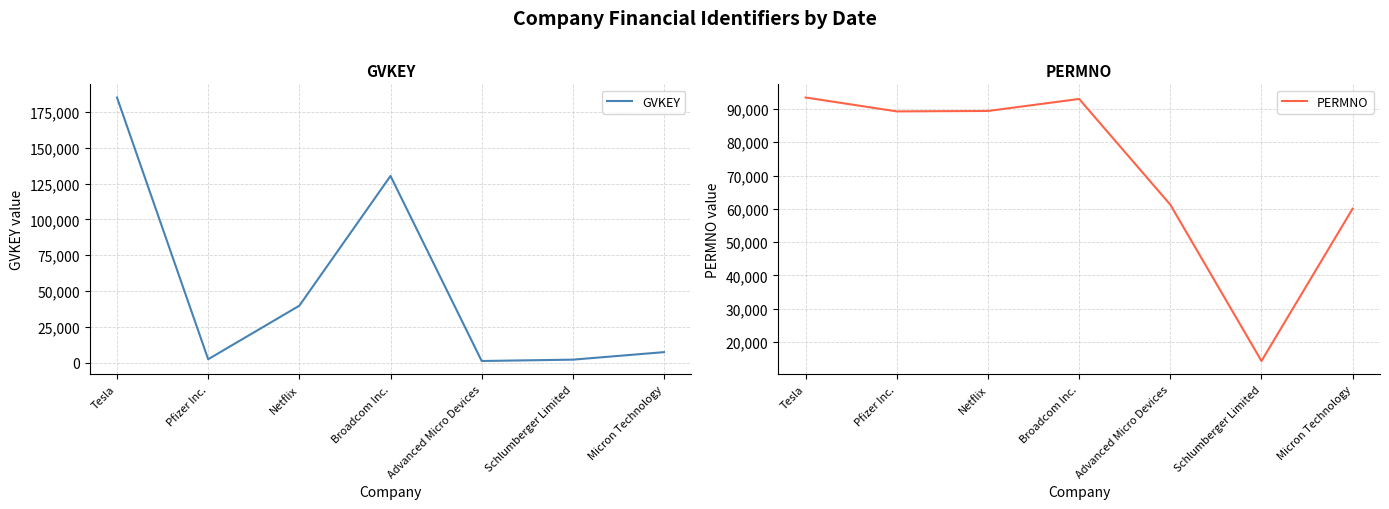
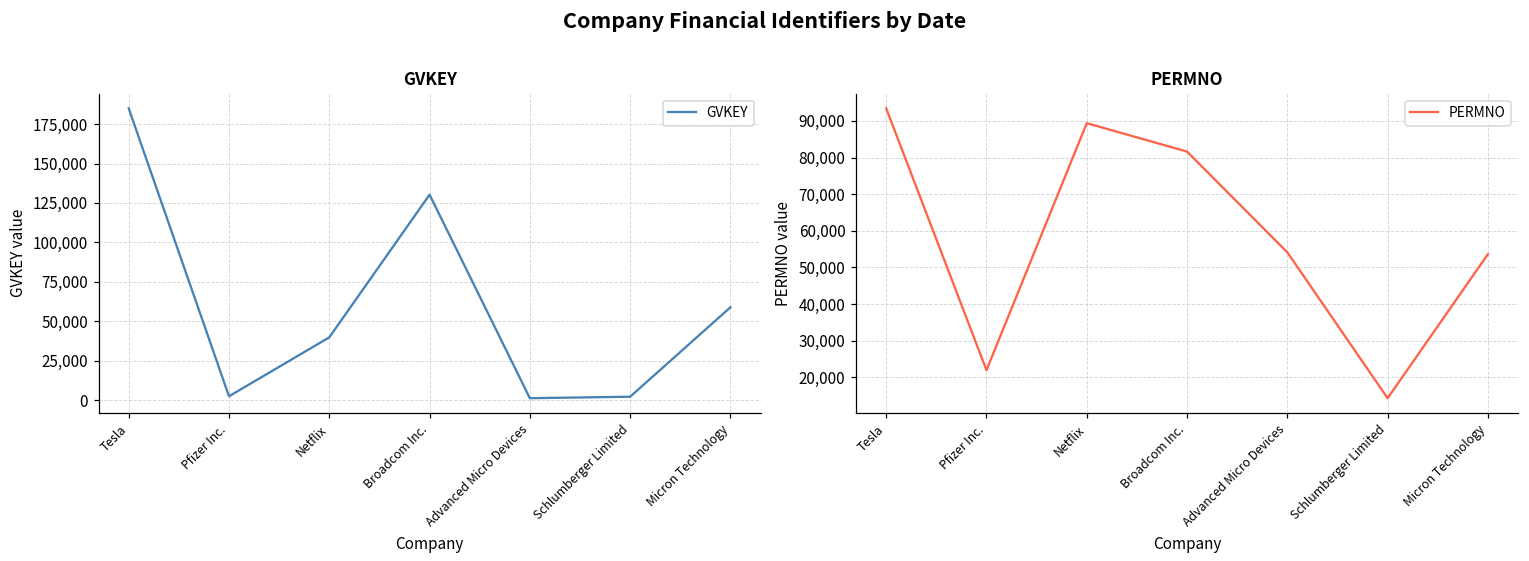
GVKEY, Micron Technology: 7,000 -> 59,000
PERMNO, Pfizer Inc.: 89,000 -> 22,000
PERMNO, Broadcom Inc.: 93,000 -> 82,000
PERMNO, Advanced Micro Devices: 61,000 -> 54,000
PERMNO, Micron Technology: 60,000 -> 54,000
